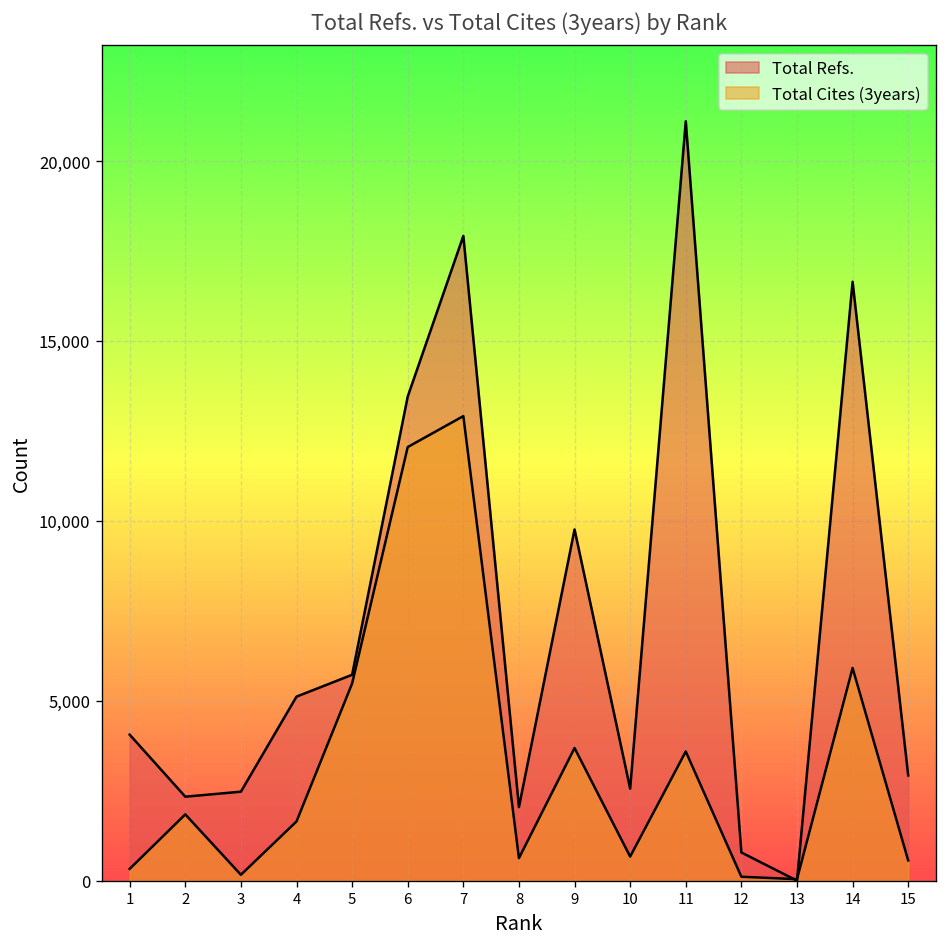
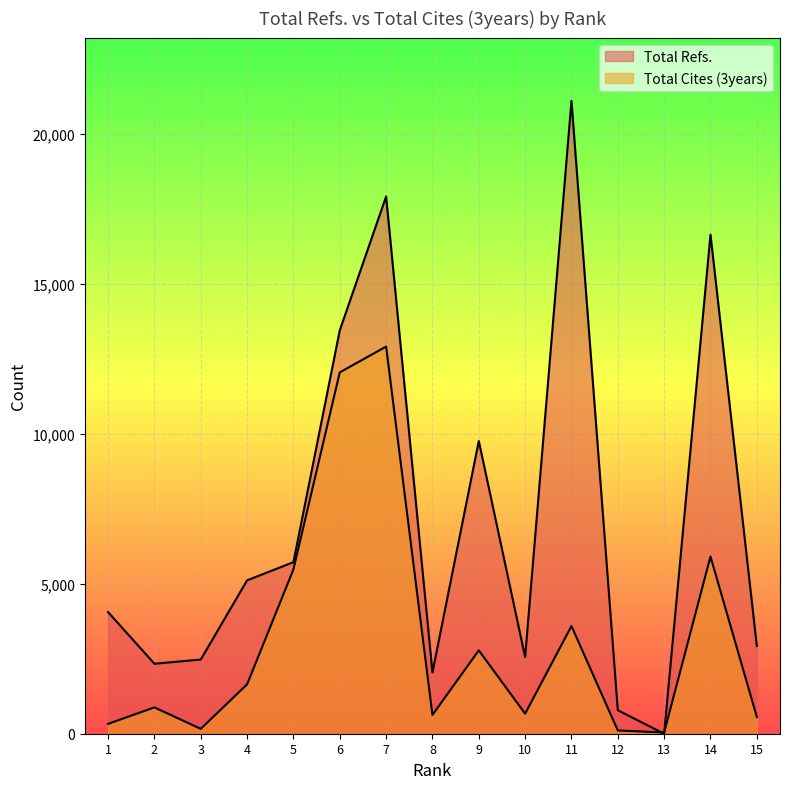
Total Cites (3years), 2: 1,800 -> 900
Total Cites (3years), 9: 3,700 -> 2,800
